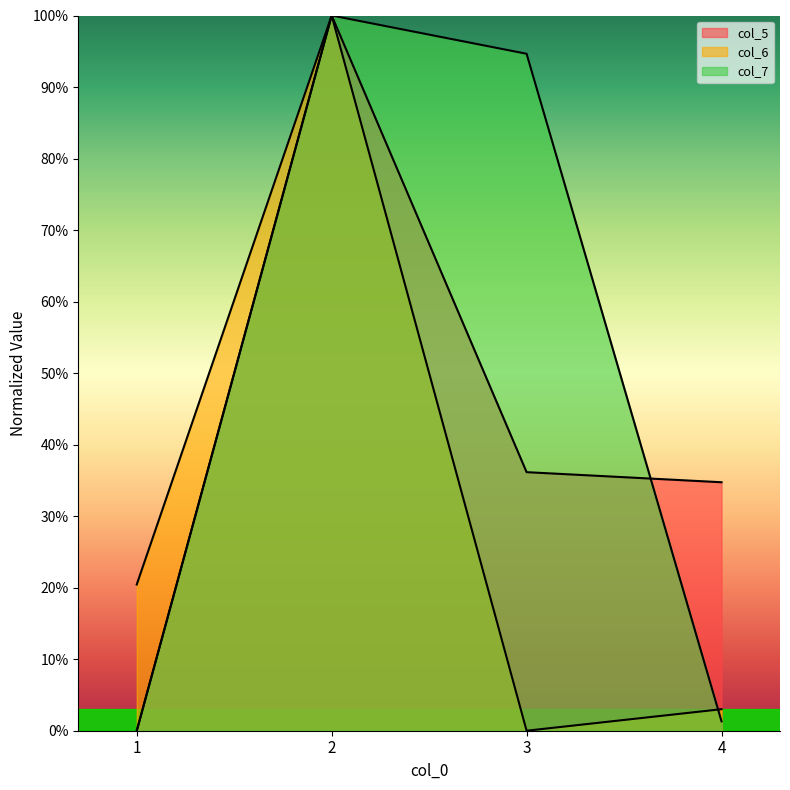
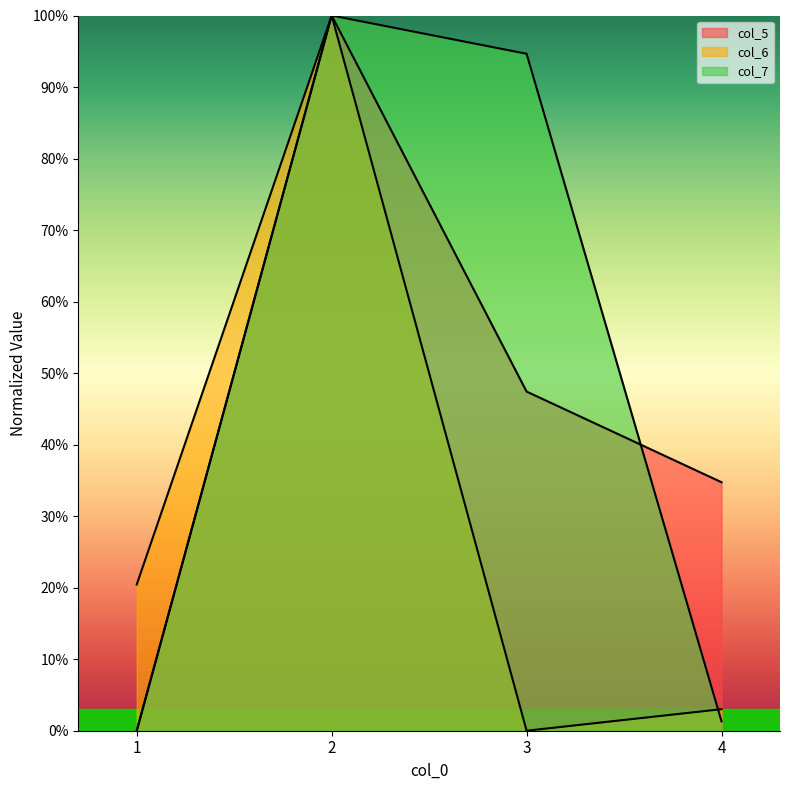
col_5, 3: 36% -> 47%
